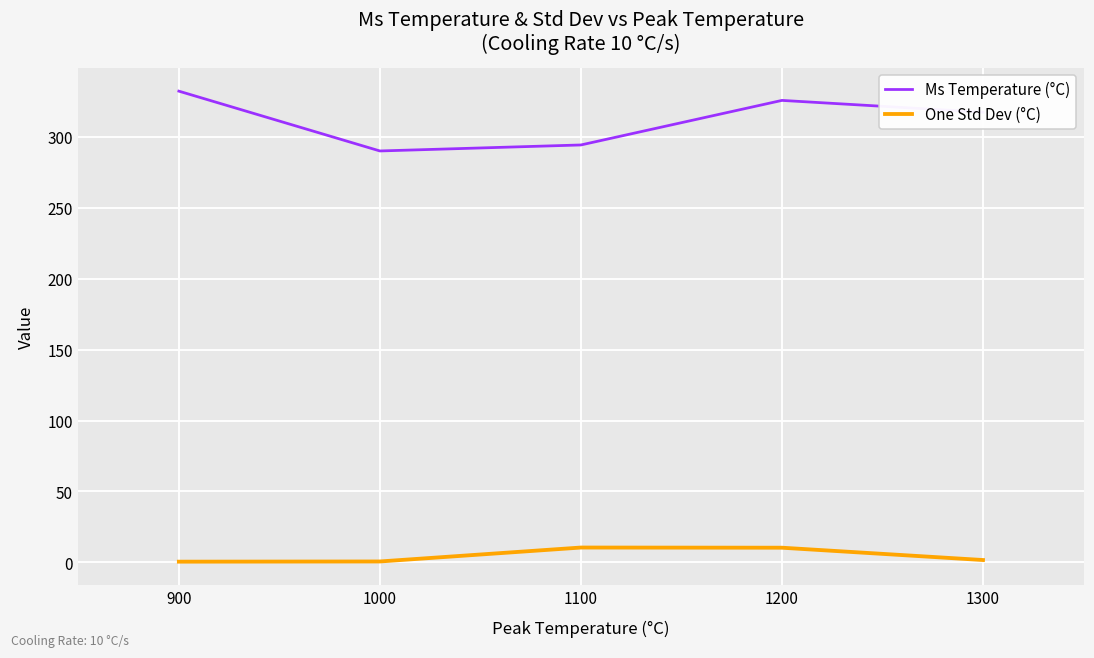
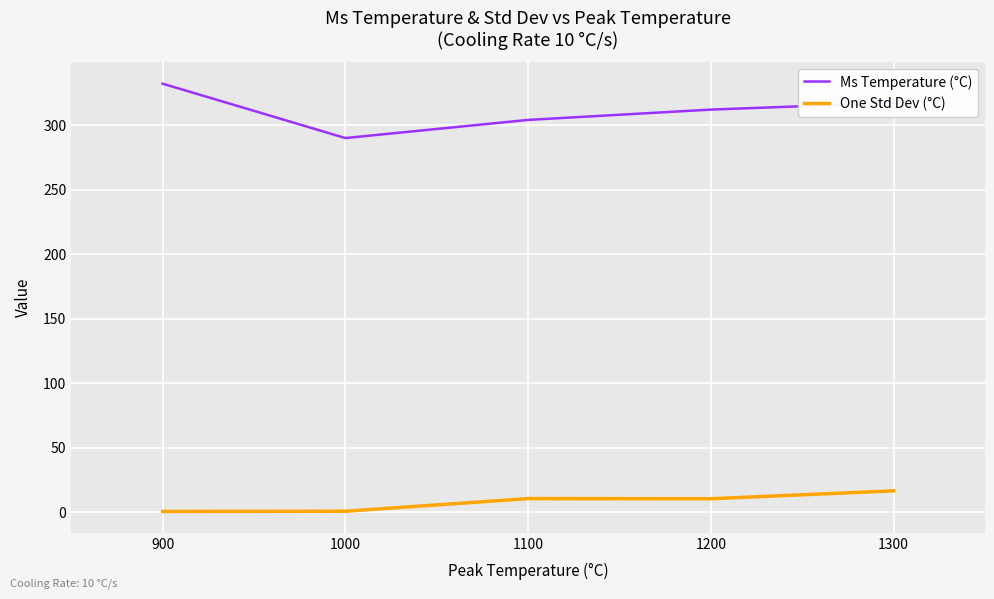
Ms Temperature (°C), 1100: 294 -> 304
Ms Temperature (°C), 1200: 326 -> 312
One Std Dev (°C), 1300: 2 -> 17
